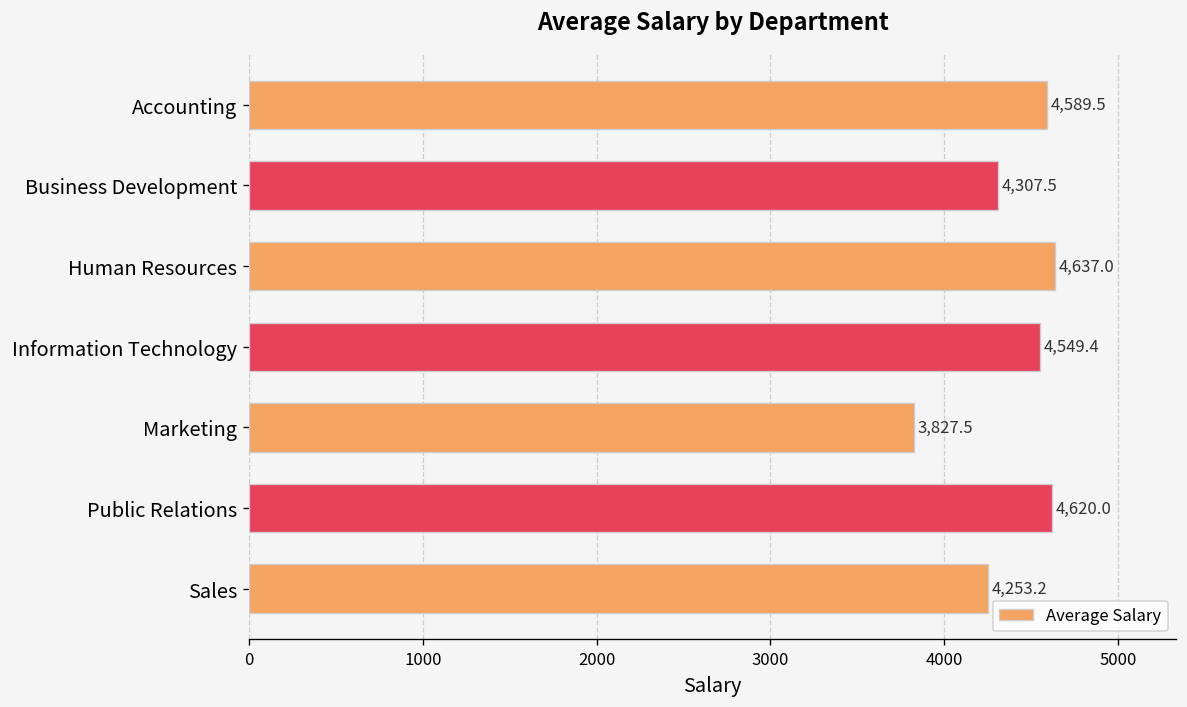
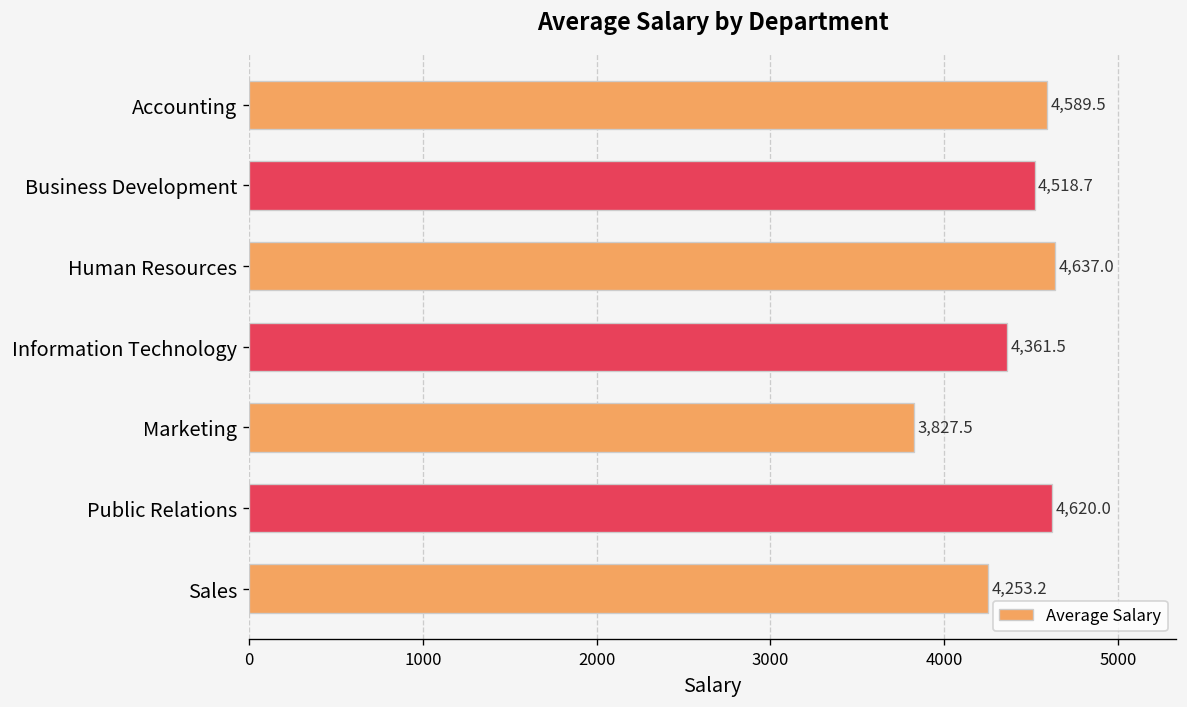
Business Development: 4,307.5 -> 4,518.7
Information Technology: 4,549.4 -> 4,361.5
